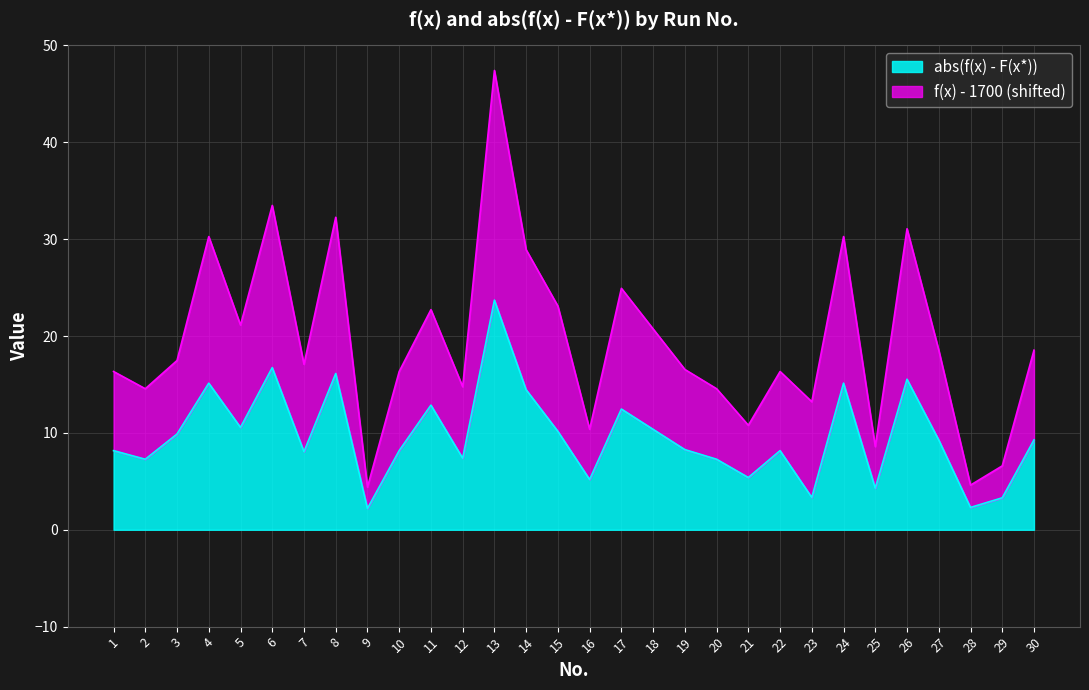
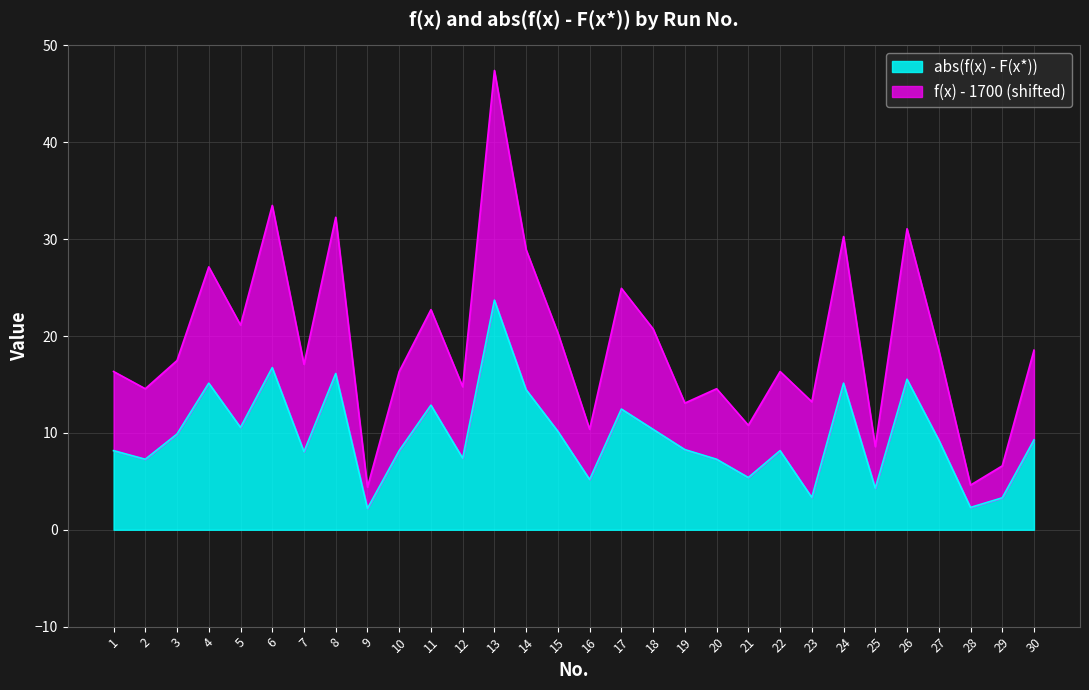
f(x) - 1700 (shifted), 4: 15 -> 12
f(x) - 1700 (shifted), 15: 13 -> 10
f(x) - 1700 (shifted), 19: 8 -> 5
